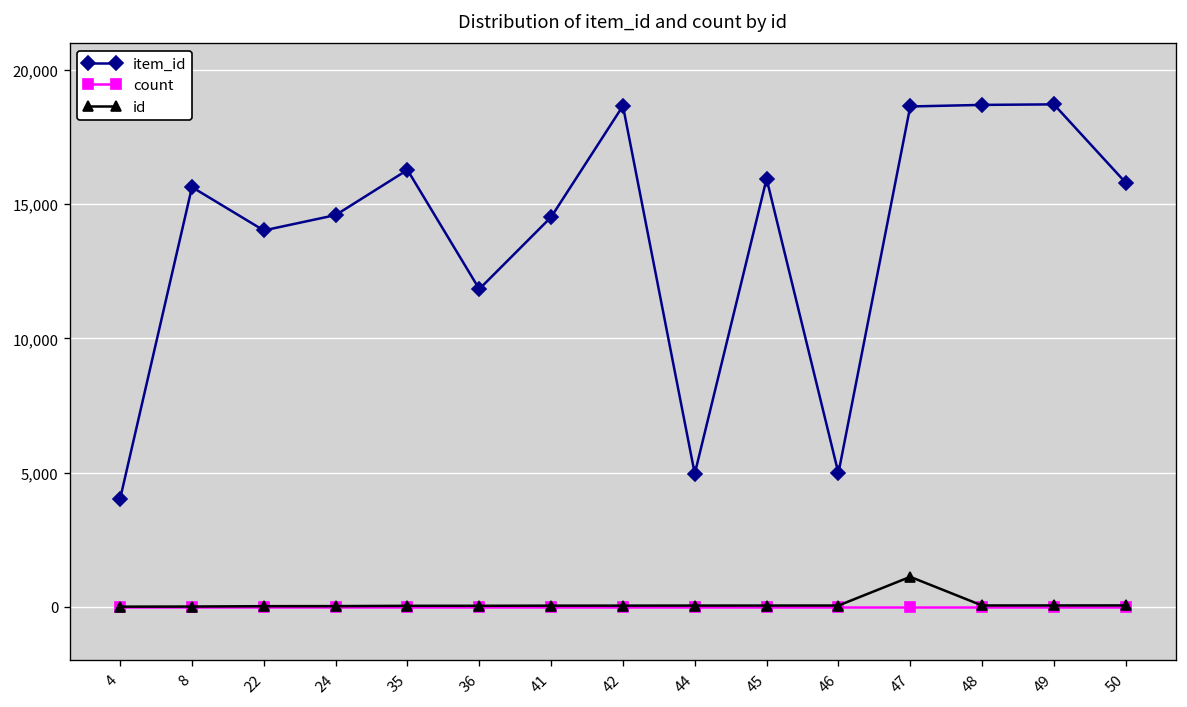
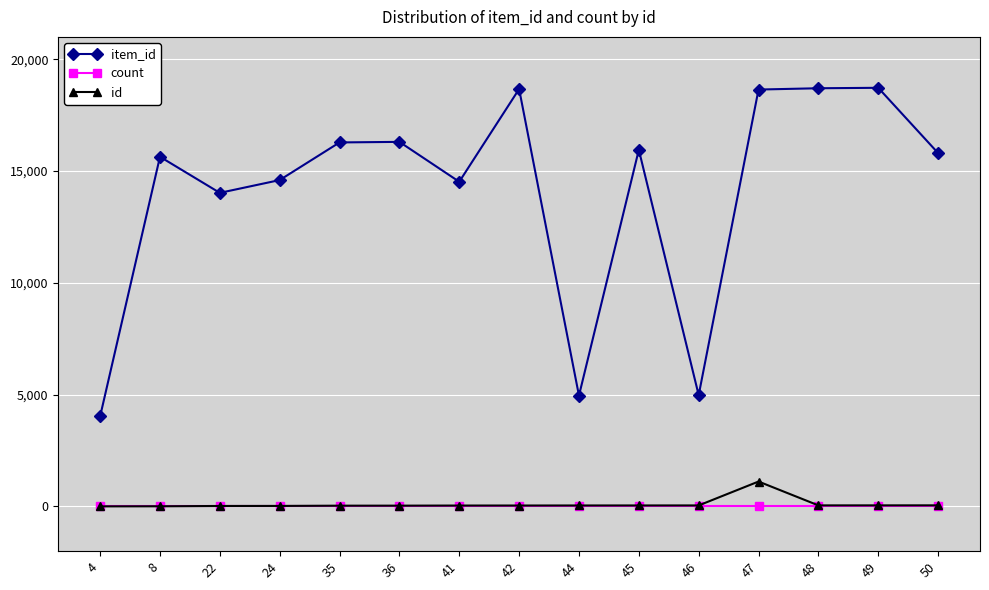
item_id, 36: 11,800 -> 16,300
